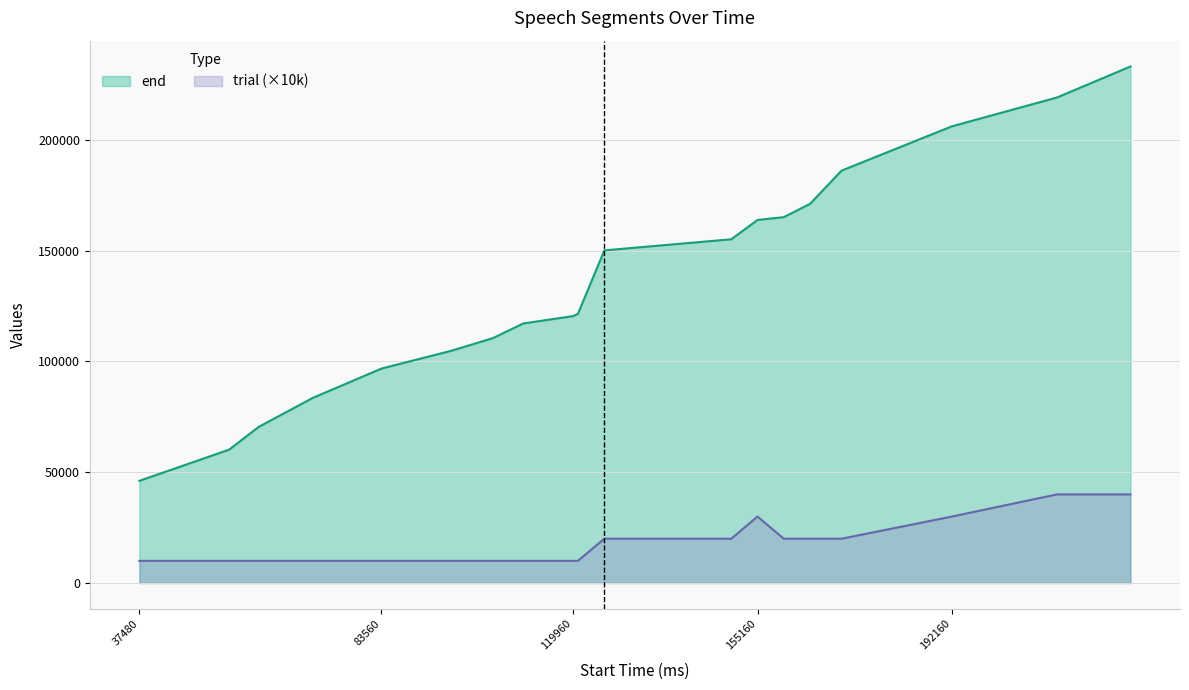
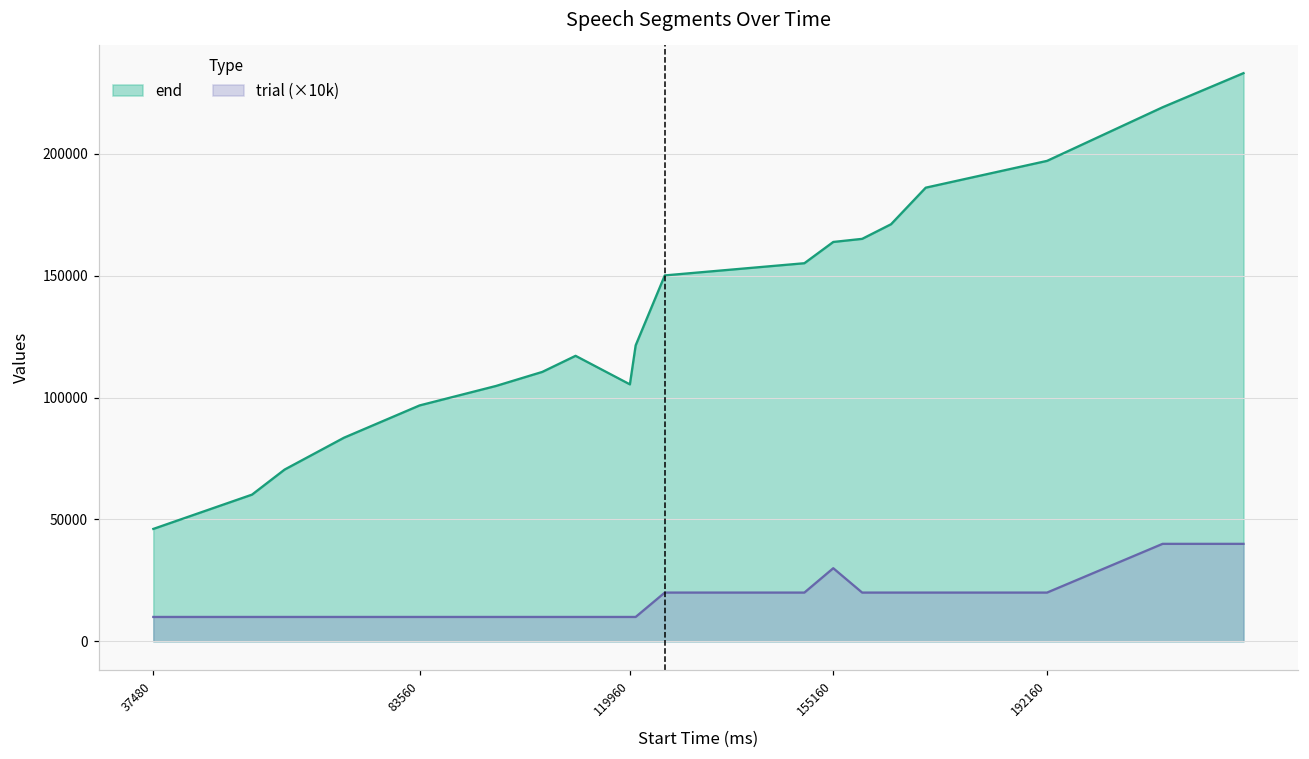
end, 119960: 120000 -> 105000
end, 192160: 206000 -> 197000
trial (×10k), 192160: 30000 -> 20000
